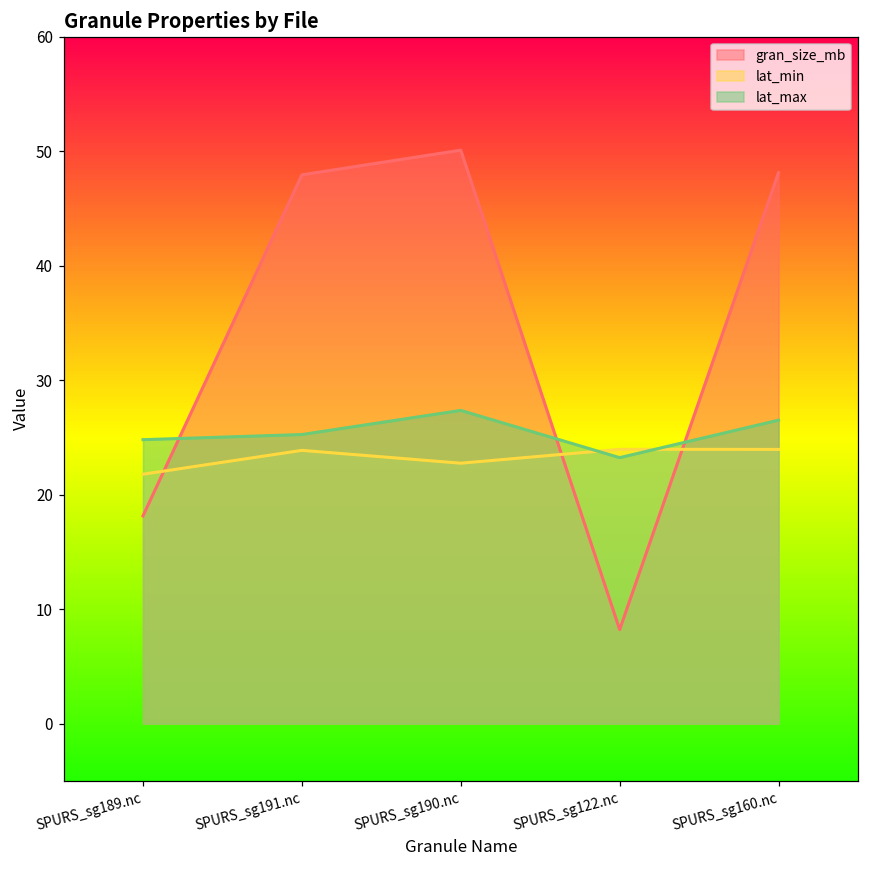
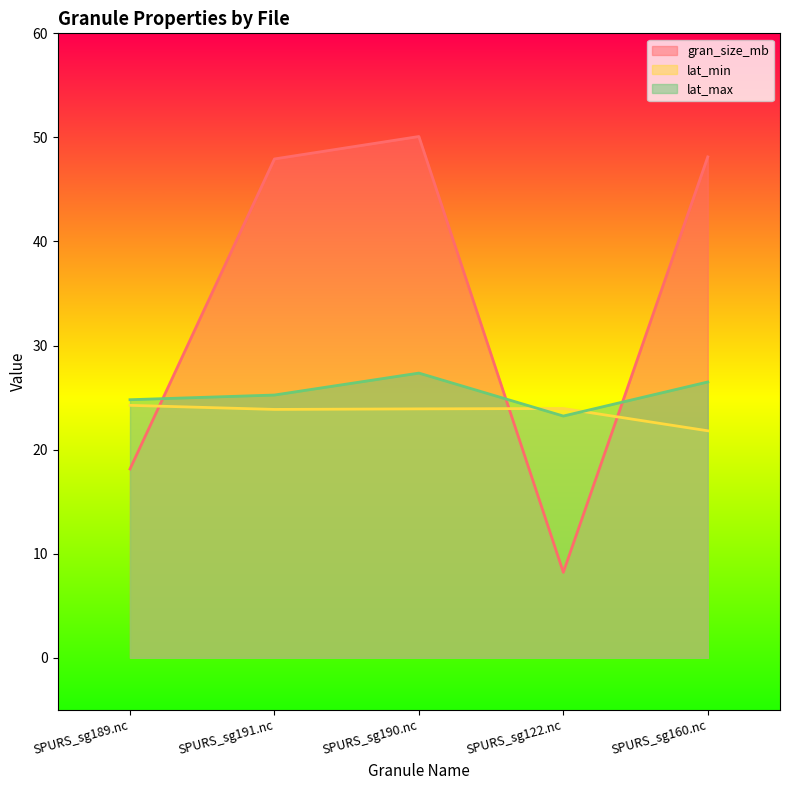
lat_min, SPURS_sg189.nc: 21.8 -> 24.3
lat_min, SPURS_sg190.nc: 22.7 -> 23.9
lat_min, SPURS_sg160.nc: 23.9 -> 21.8
